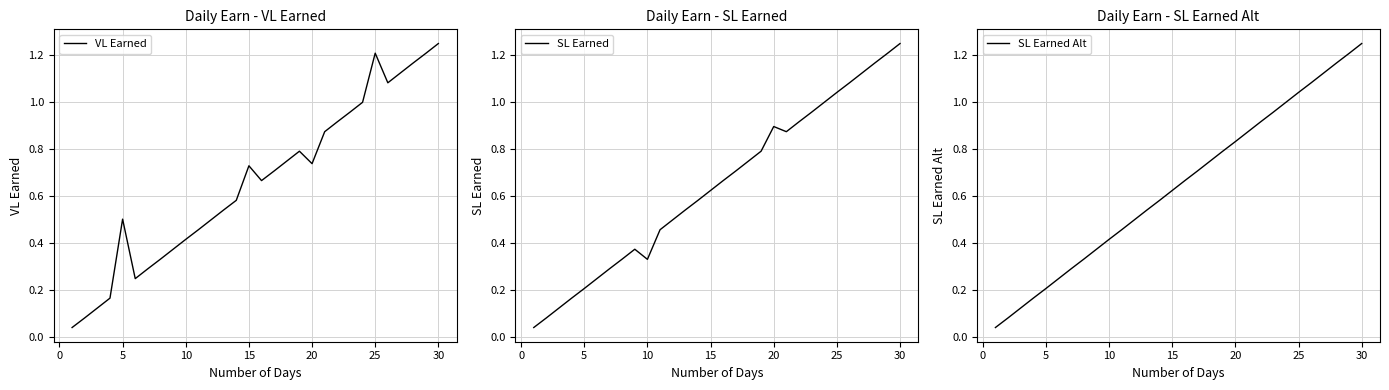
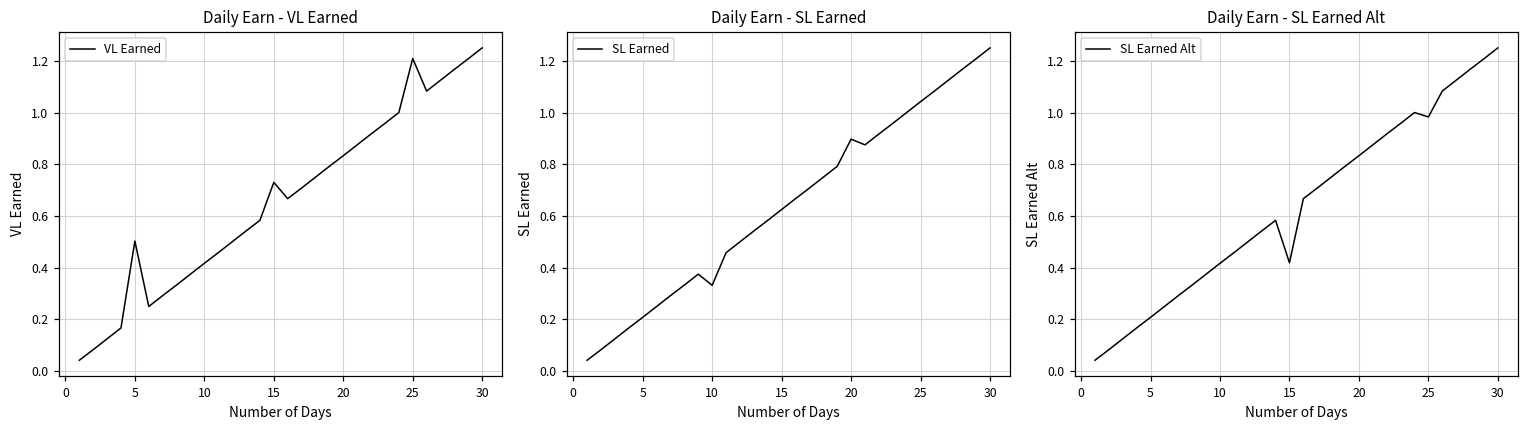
Daily Earn - VL Earned, 20: 0.74 -> 0.83
Daily Earn - SL Earned Alt, 15: 0.63 -> 0.42
Daily Earn - SL Earned Alt, 25: 1.04 -> 0.98
